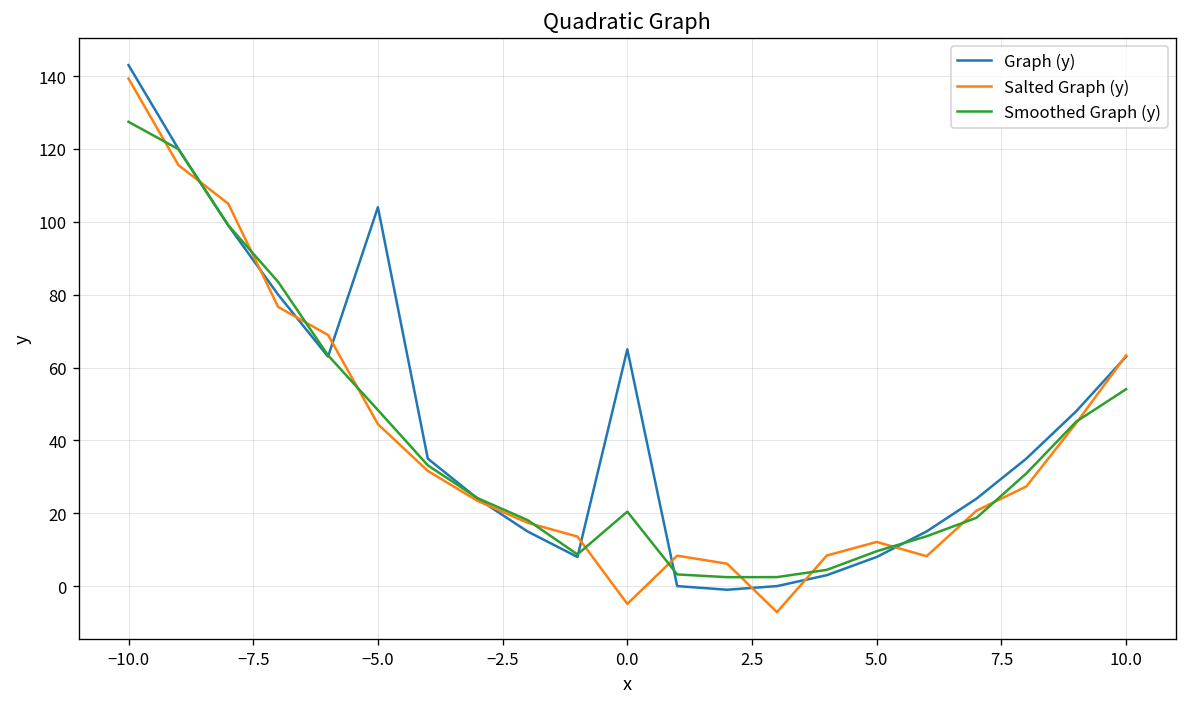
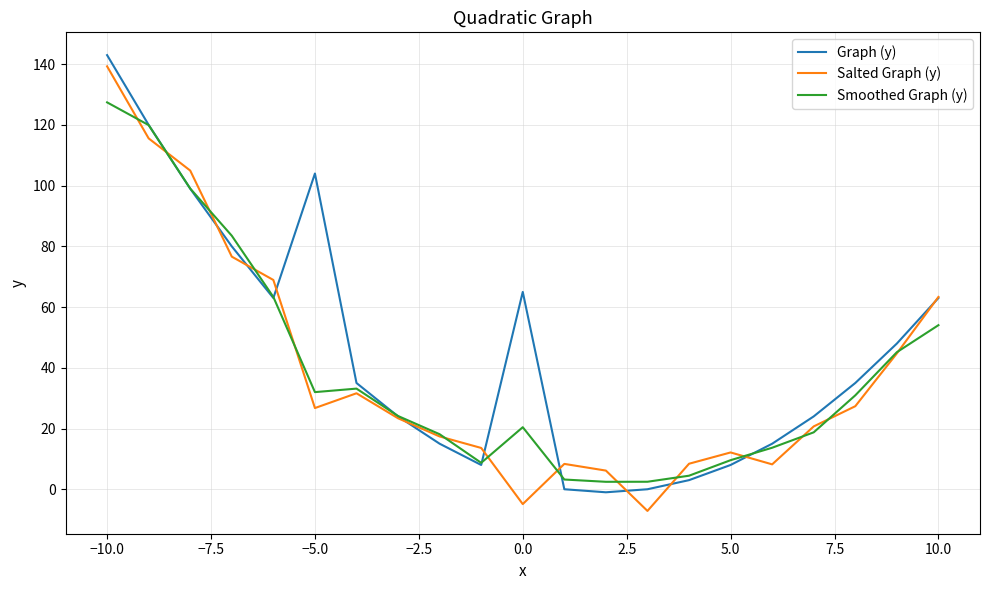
Salted Graph (y), −5.0: 44 -> 27
Smoothed Graph (y), −5.0: 48 -> 32
